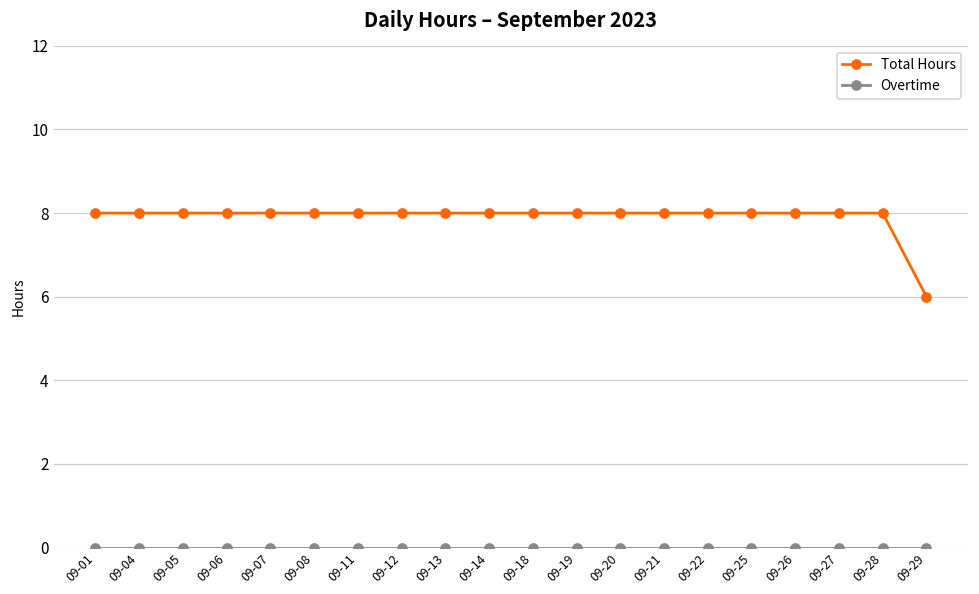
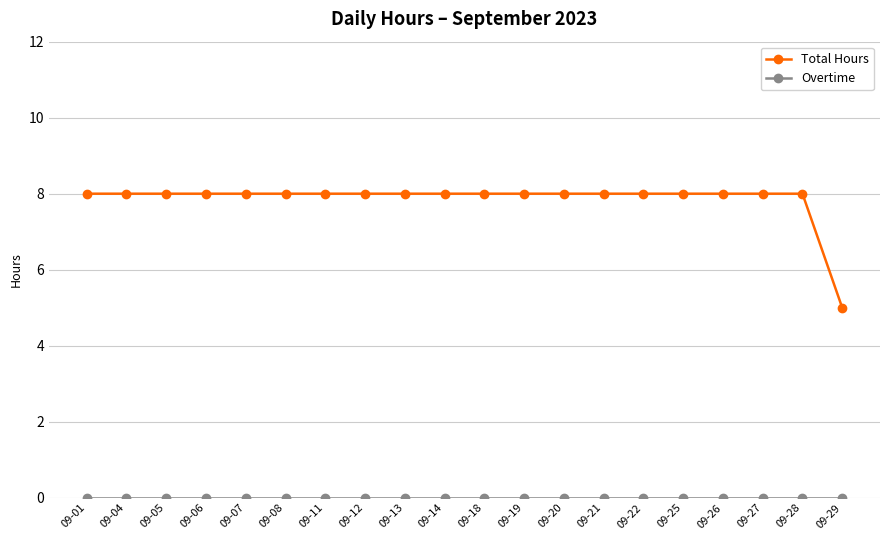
Total Hours, 09-29: 6 -> 5
